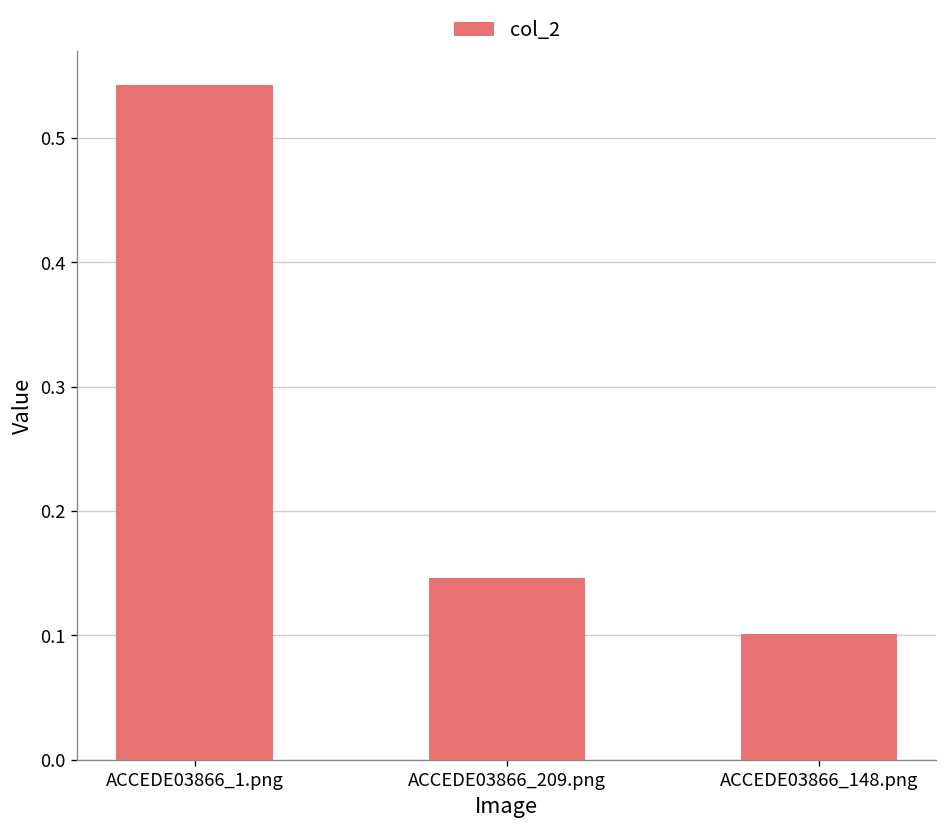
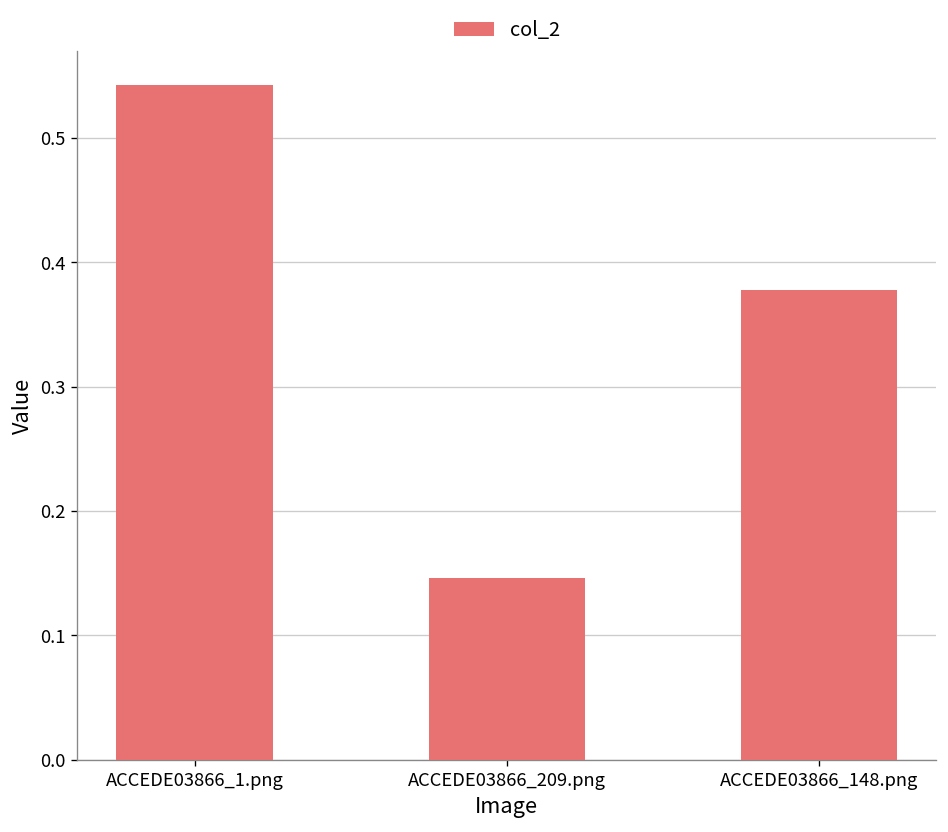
ACCEDE03866_148.png: 0.101 -> 0.378
